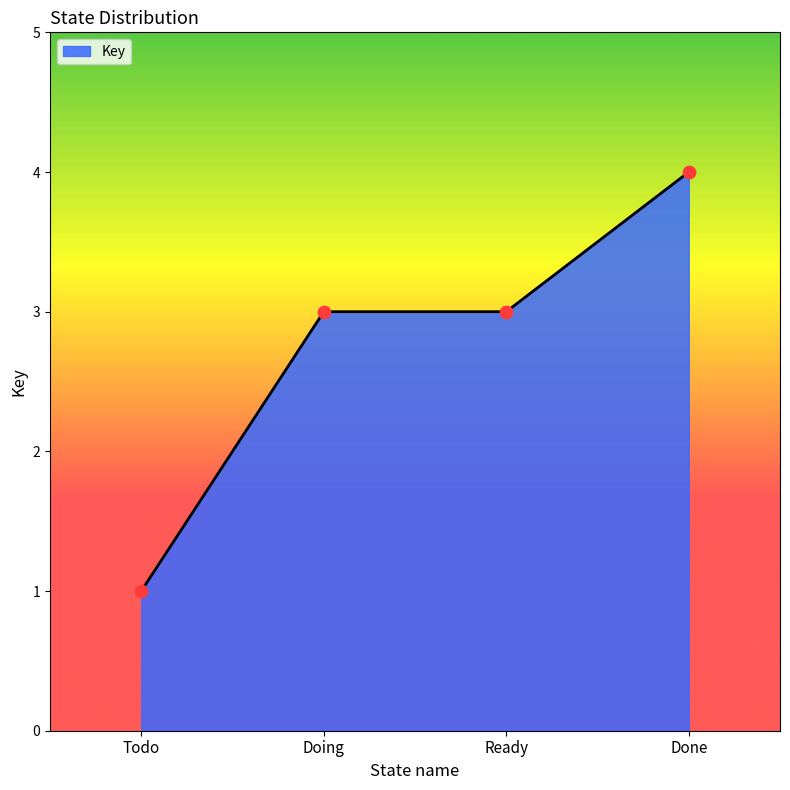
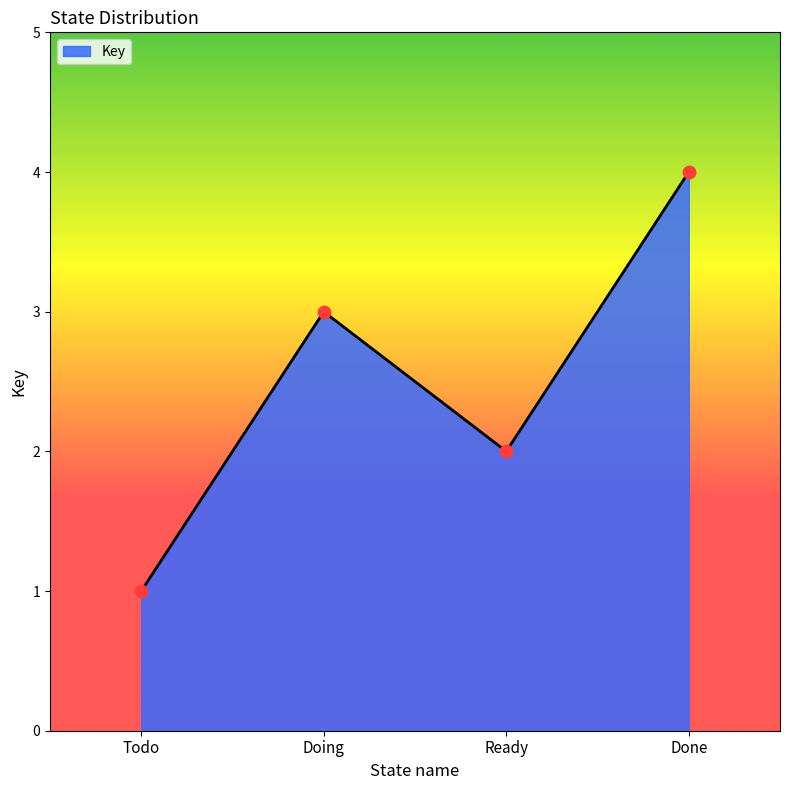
Ready: 3 -> 2
